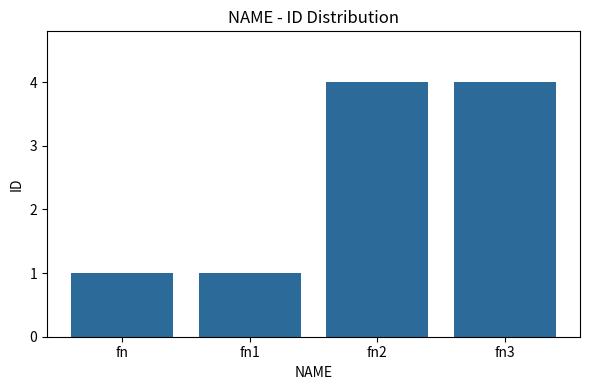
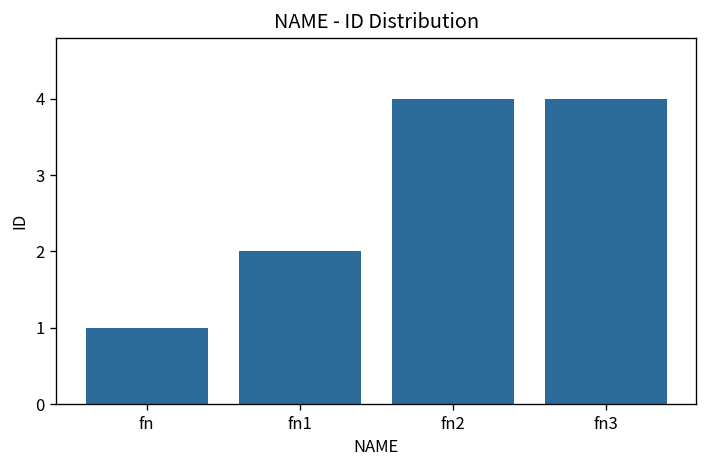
fn1: 1 -> 2
